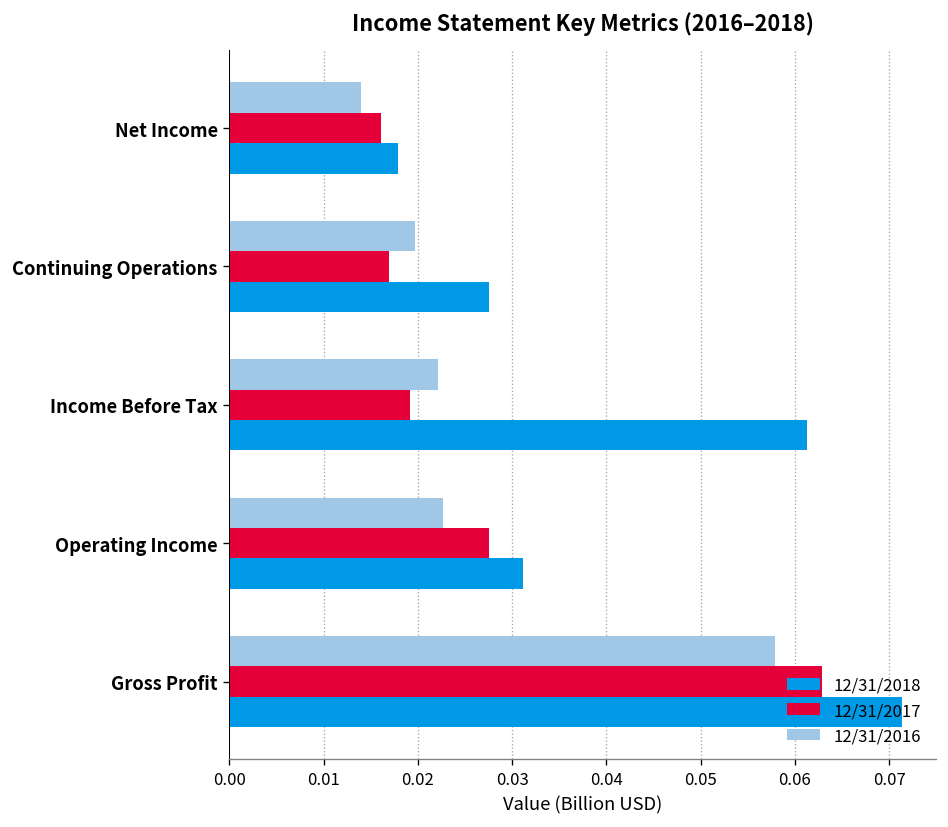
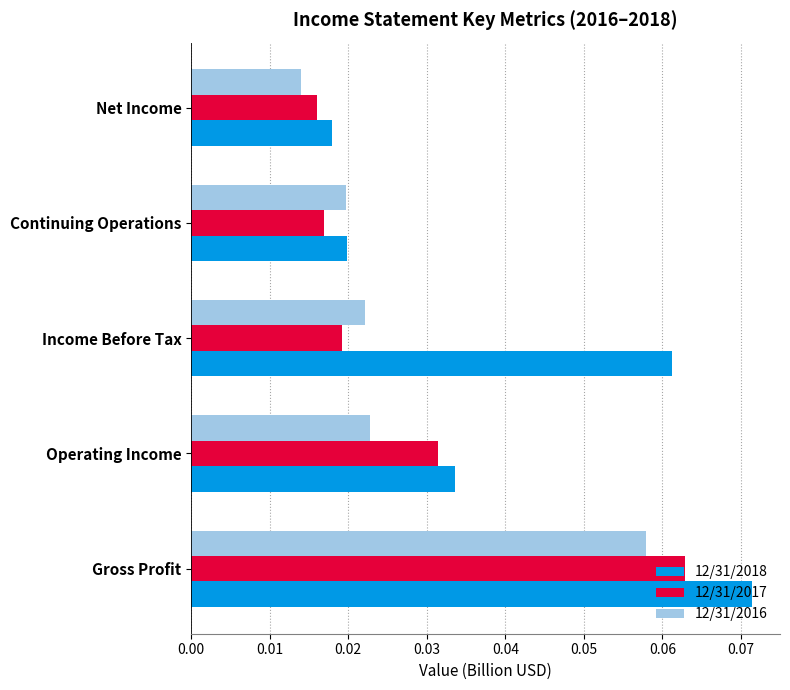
12/31/2018, Continuing Operations: 0.028 -> 0.020
12/31/2017, Operating Income: 0.028 -> 0.031
12/31/2018, Operating Income: 0.031 -> 0.034
